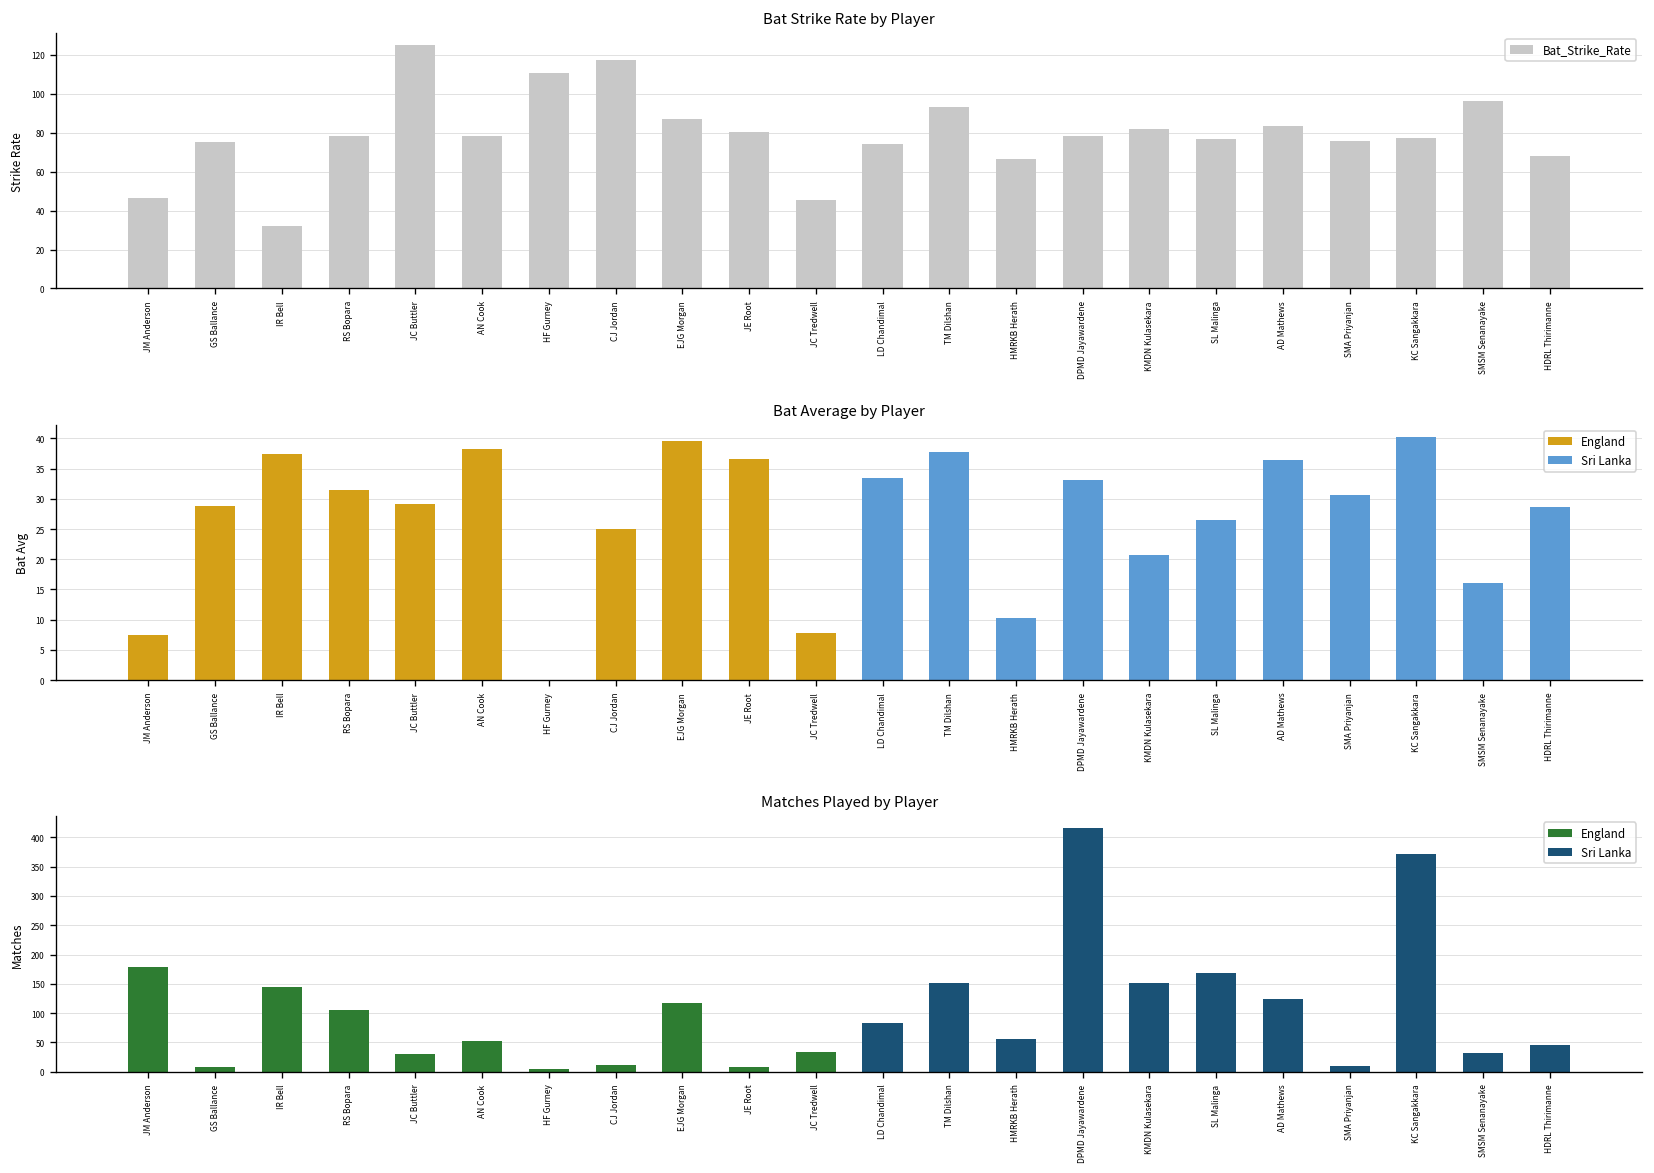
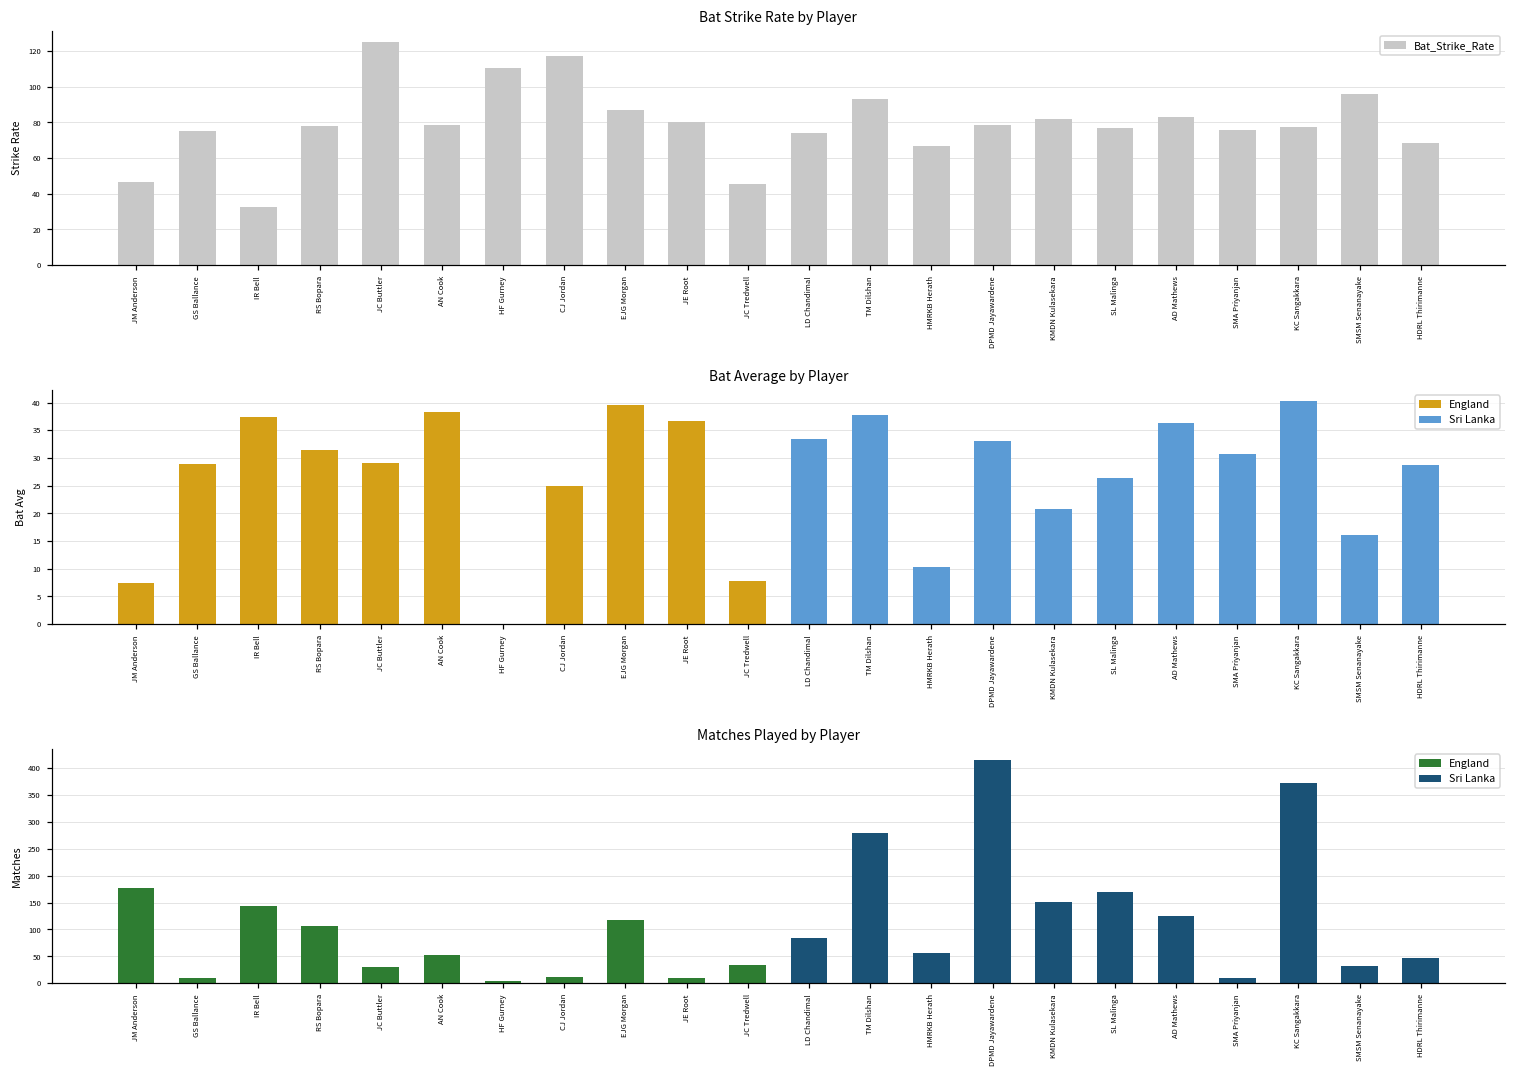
Matches Played by Player, TM Dilshan: 150 -> 280
